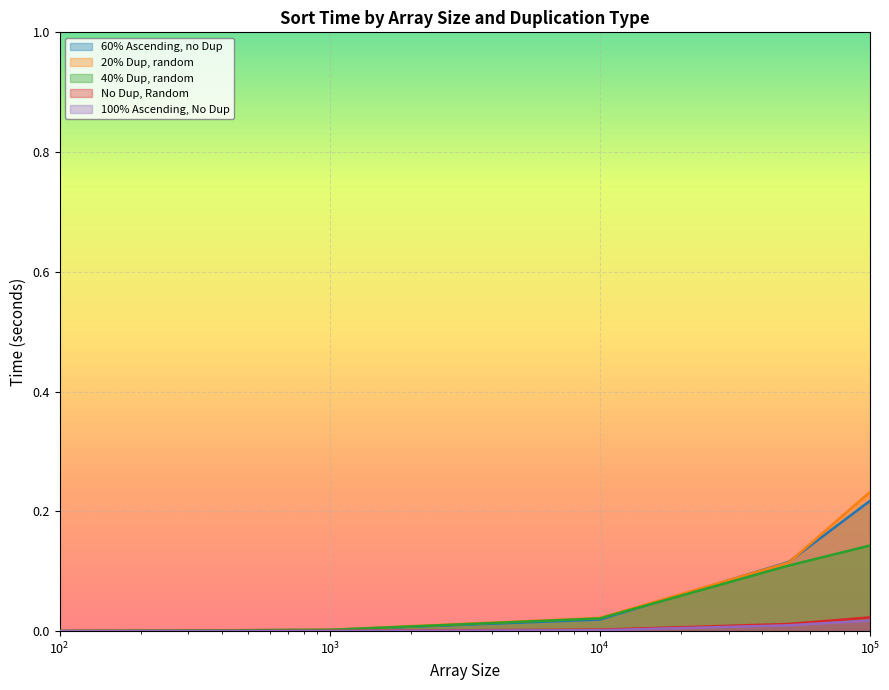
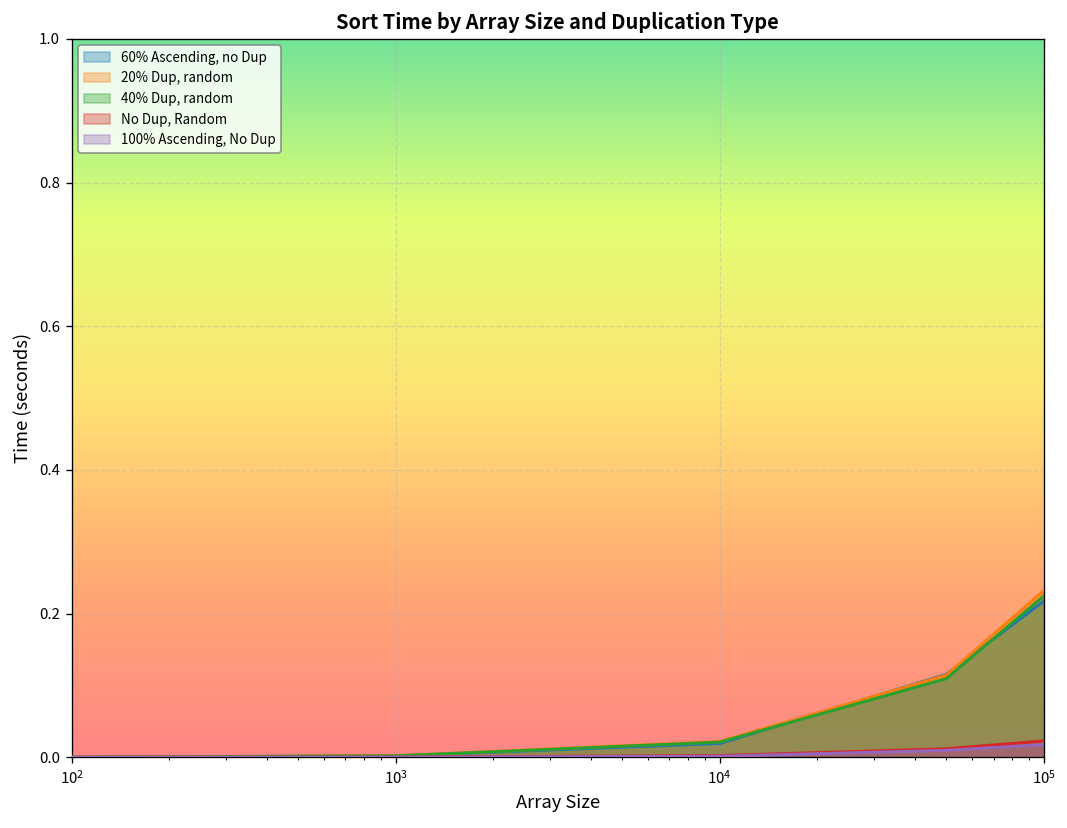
40% Dup, random, 10^5: 0.14 -> 0.22
